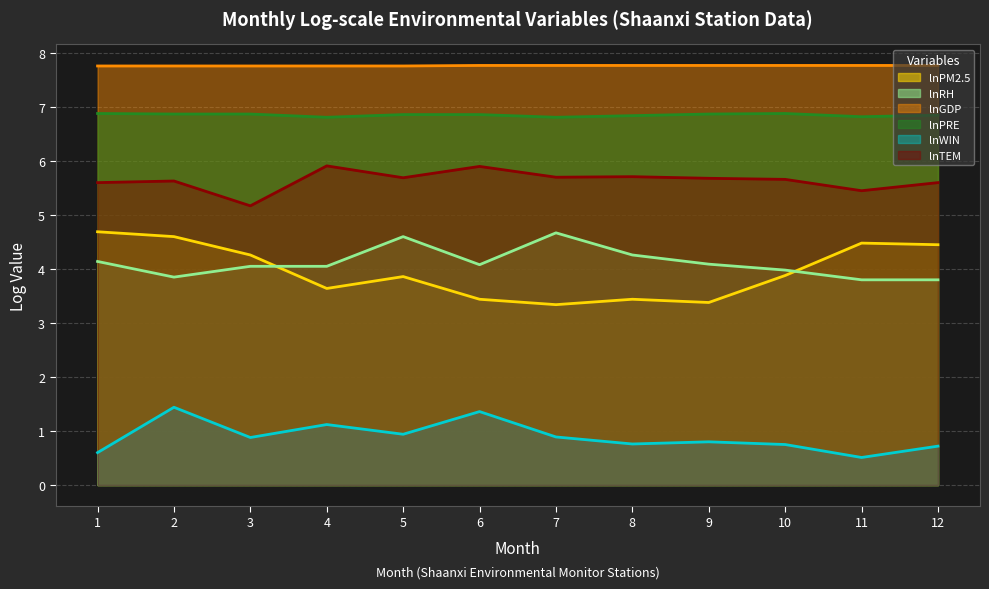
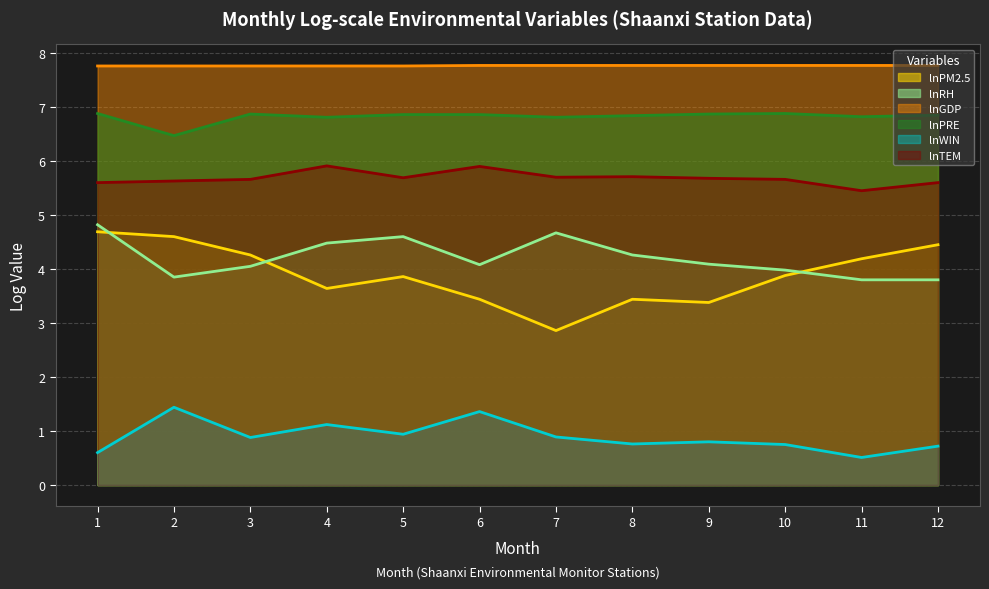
lnRH, 1: 4.1 -> 4.8
lnPRE, 2: 6.9 -> 6.5
lnTEM, 3: 5.2 -> 5.7
lnRH, 4: 4.1 -> 4.5
lnPM2.5, 7: 3.3 -> 2.9
lnPM2.5, 11: 4.5 -> 4.2
